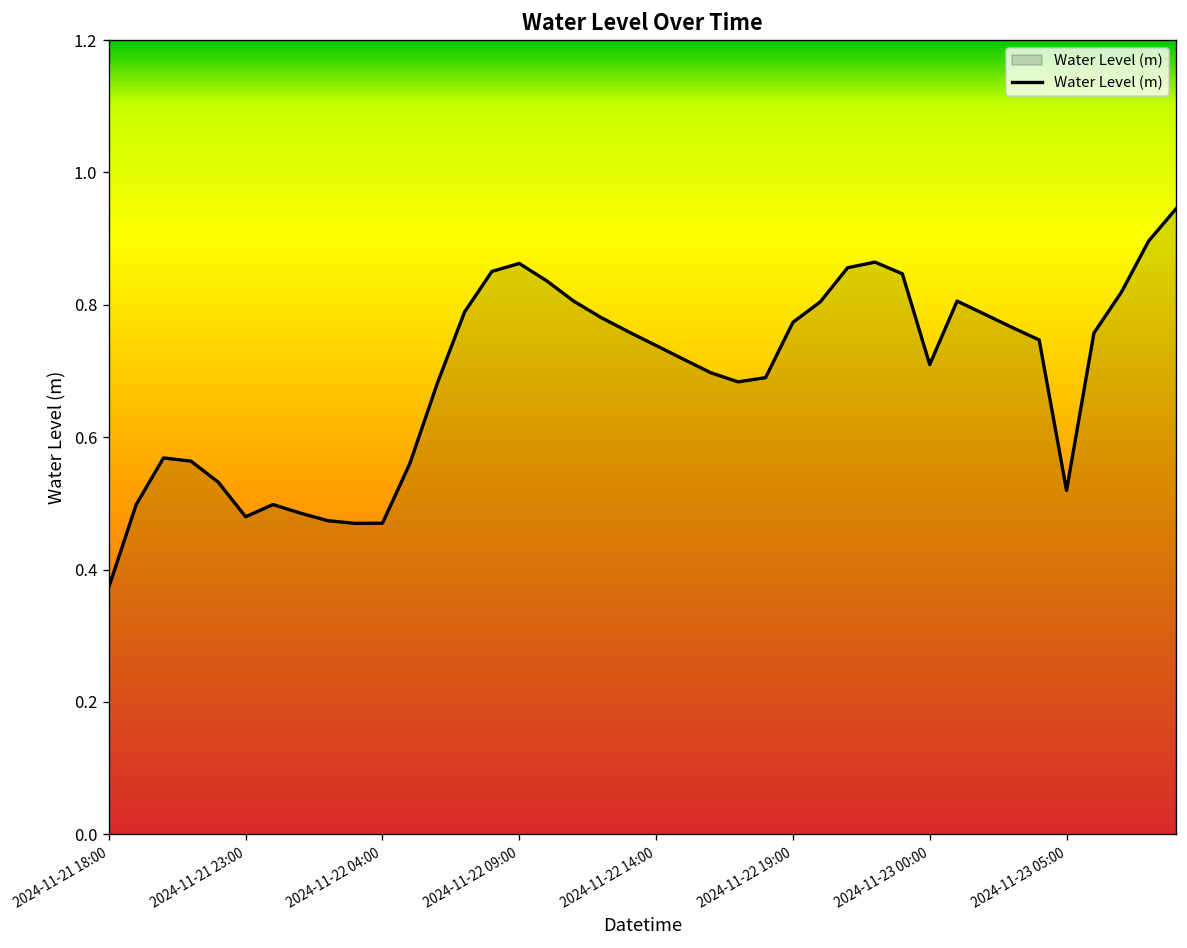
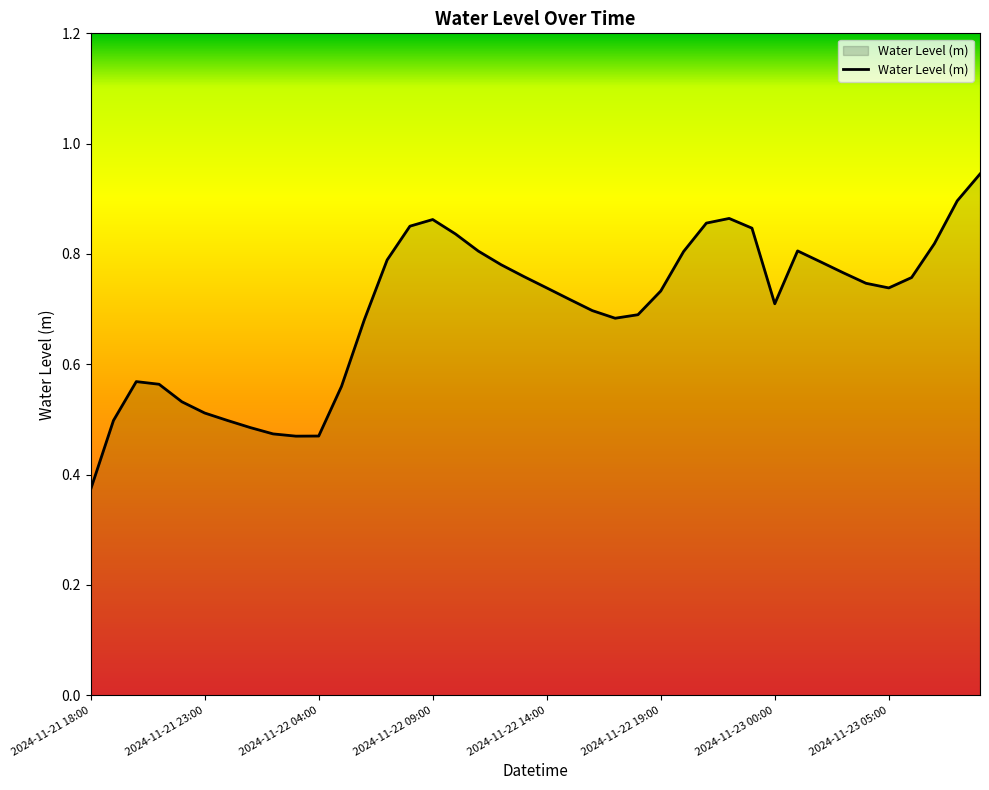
2024-11-21 23:00: 0.48 -> 0.51
2024-11-22 19:00: 0.77 -> 0.73
2024-11-23 05:00: 0.52 -> 0.74
